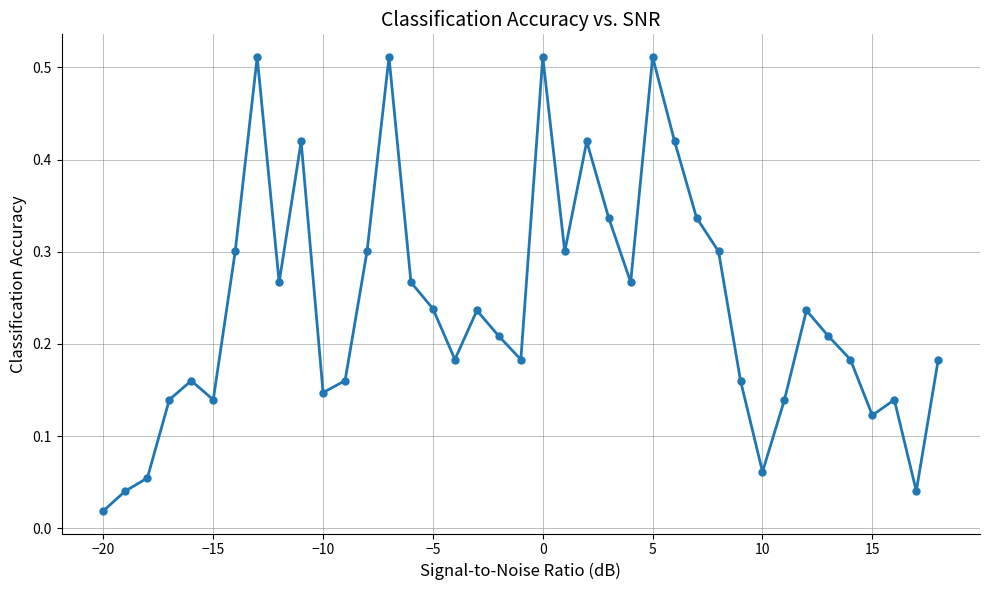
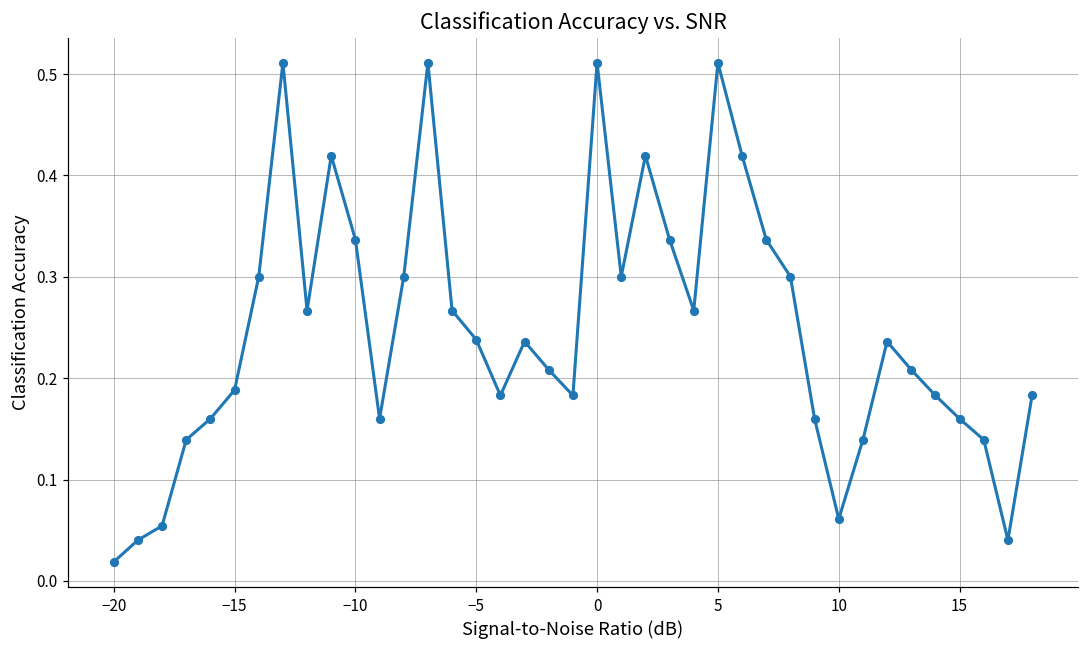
−15: 0.14 -> 0.19
−10: 0.15 -> 0.34
15: 0.12 -> 0.16
